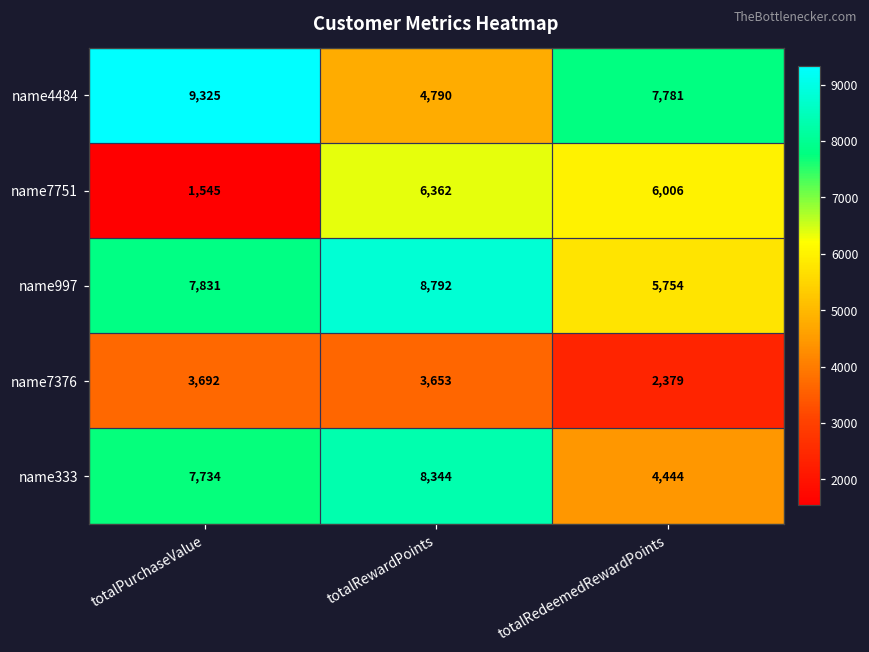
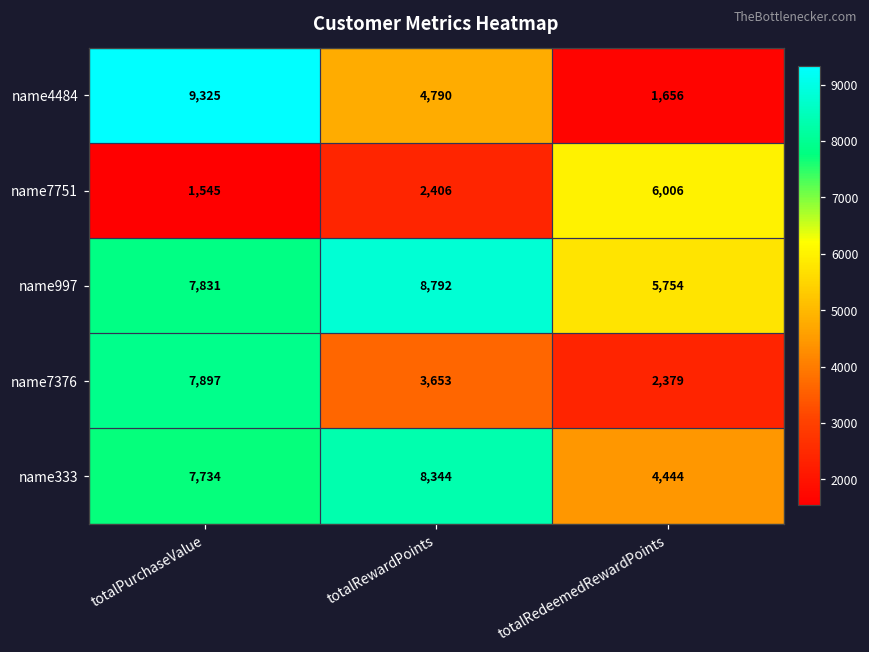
name4484, totalRedeemedRewardPoints: 7,781 -> 1,656
name7751, totalRewardPoints: 6,362 -> 2,406
name7376, totalPurchaseValue: 3,692 -> 7,897
